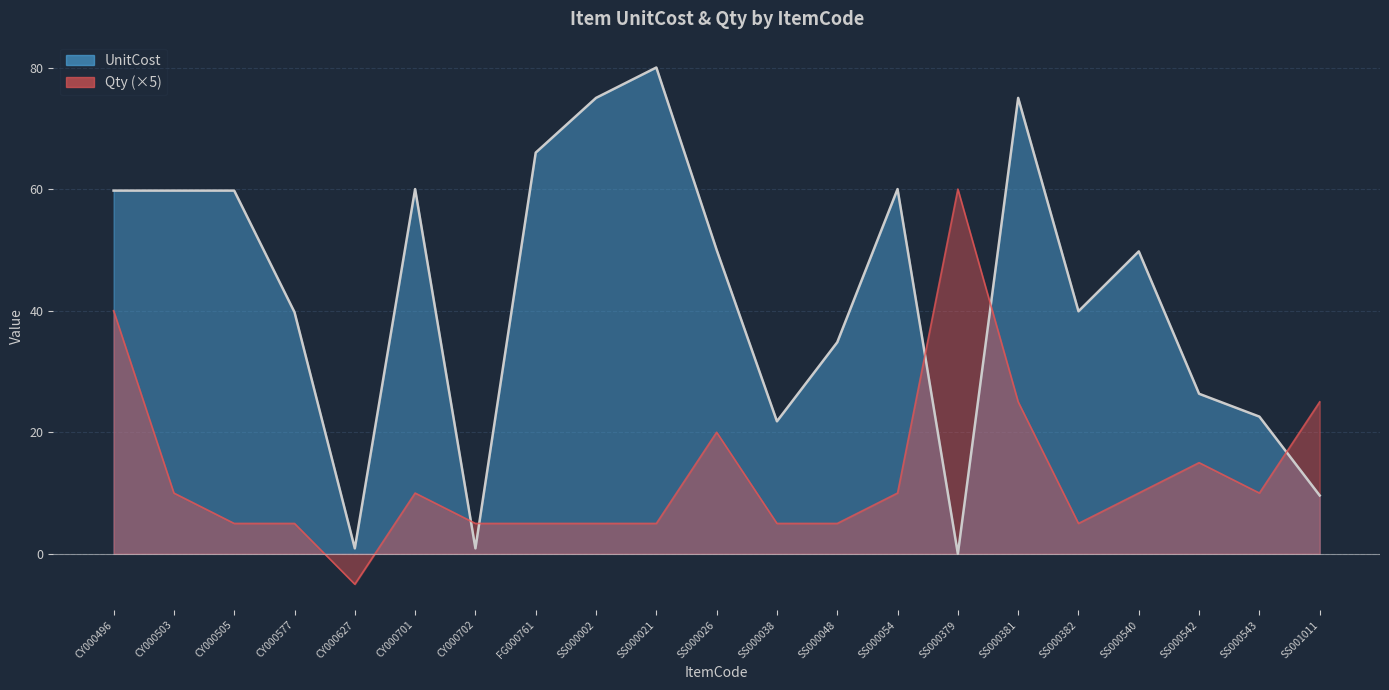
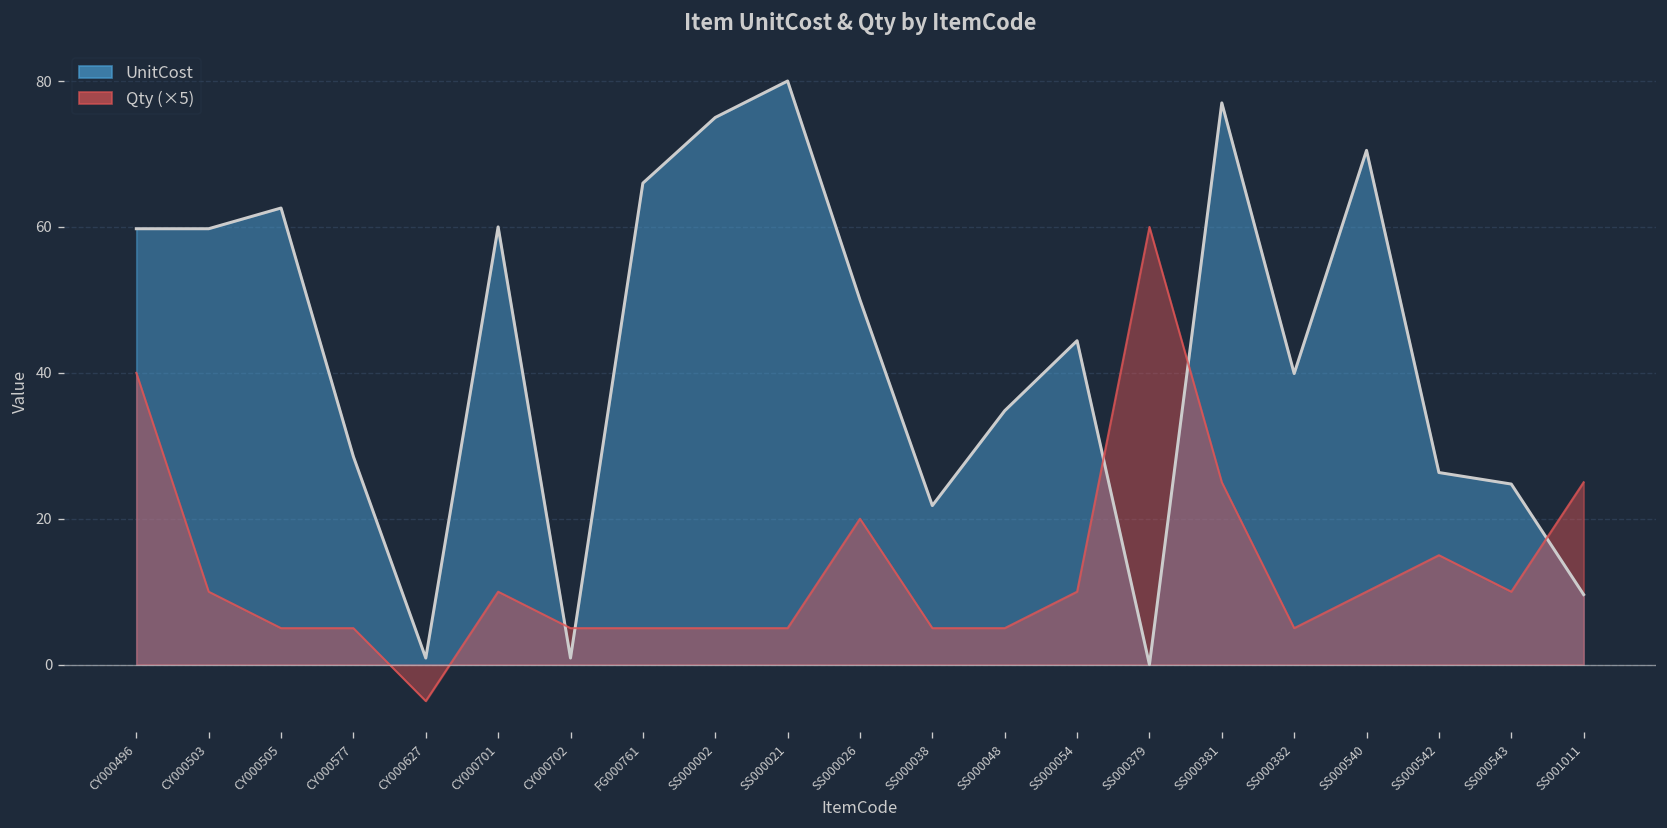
UnitCost, CY000505: 60 -> 63
UnitCost, CY000577: 40 -> 29
UnitCost, SS000054: 60 -> 44
UnitCost, SS000381: 75 -> 77
UnitCost, SS000540: 50 -> 70
UnitCost, SS000543: 23 -> 25
